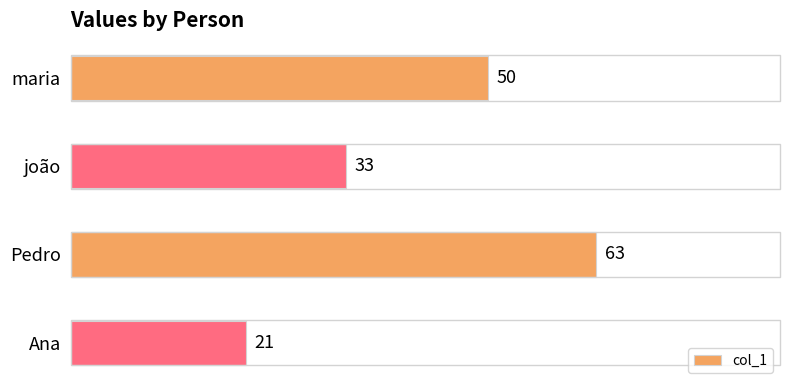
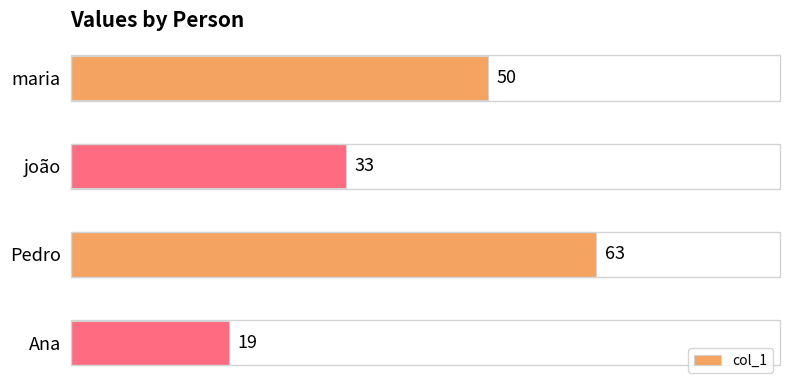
Ana: 21 -> 19
